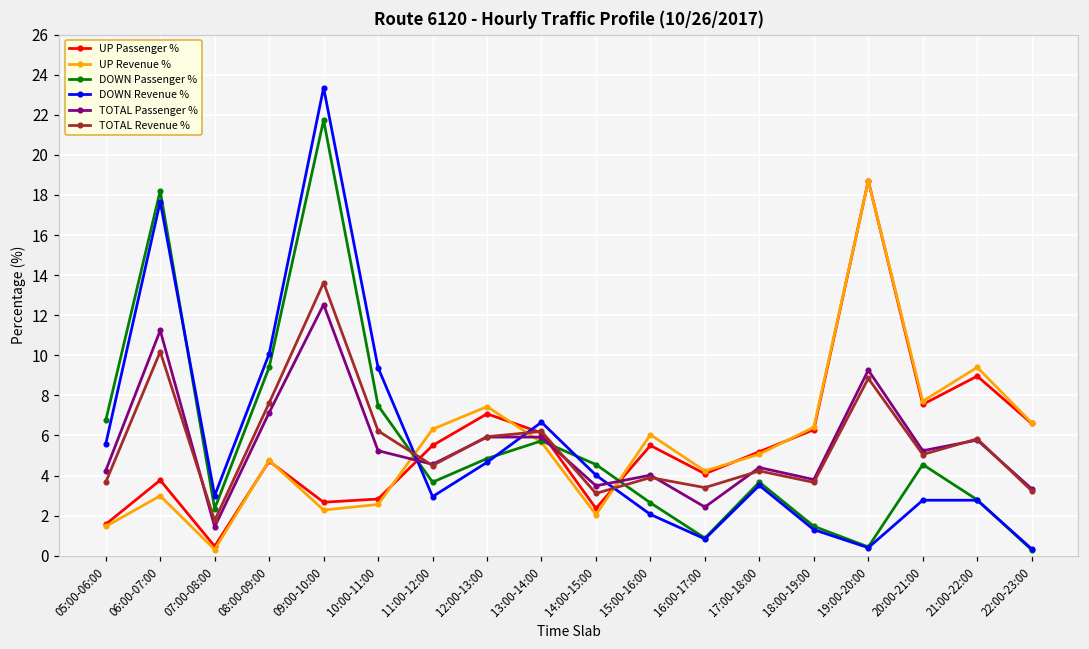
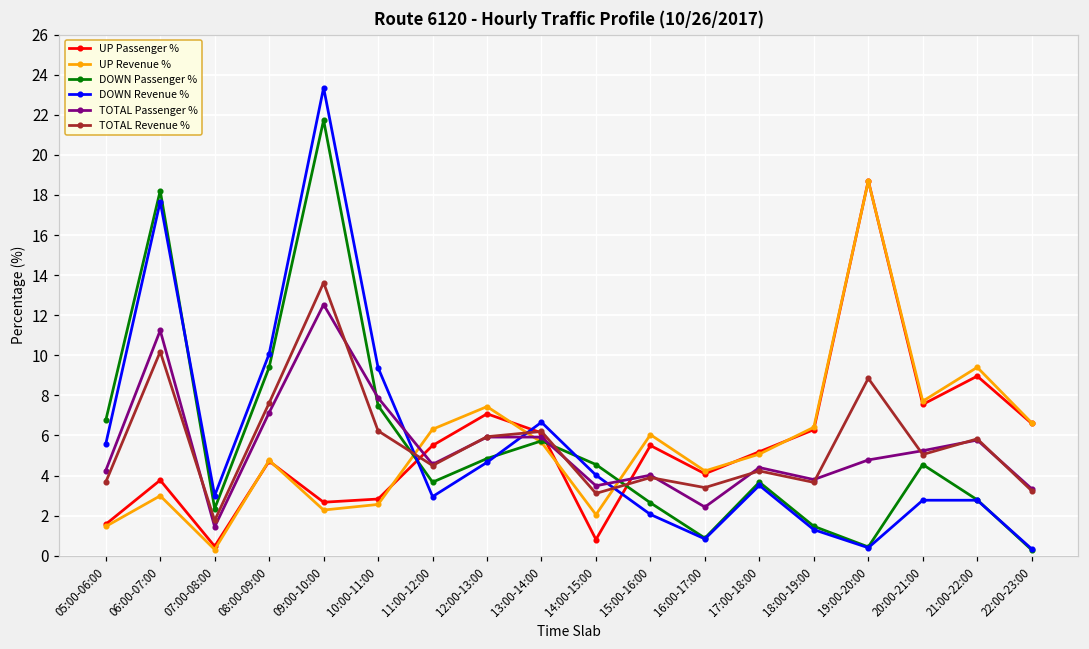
TOTAL Passenger %, 10:00-11:00: 5.2 -> 7.9
UP Passenger %, 14:00-15:00: 2.4 -> 0.8
TOTAL Passenger %, 19:00-20:00: 9.3 -> 4.8
